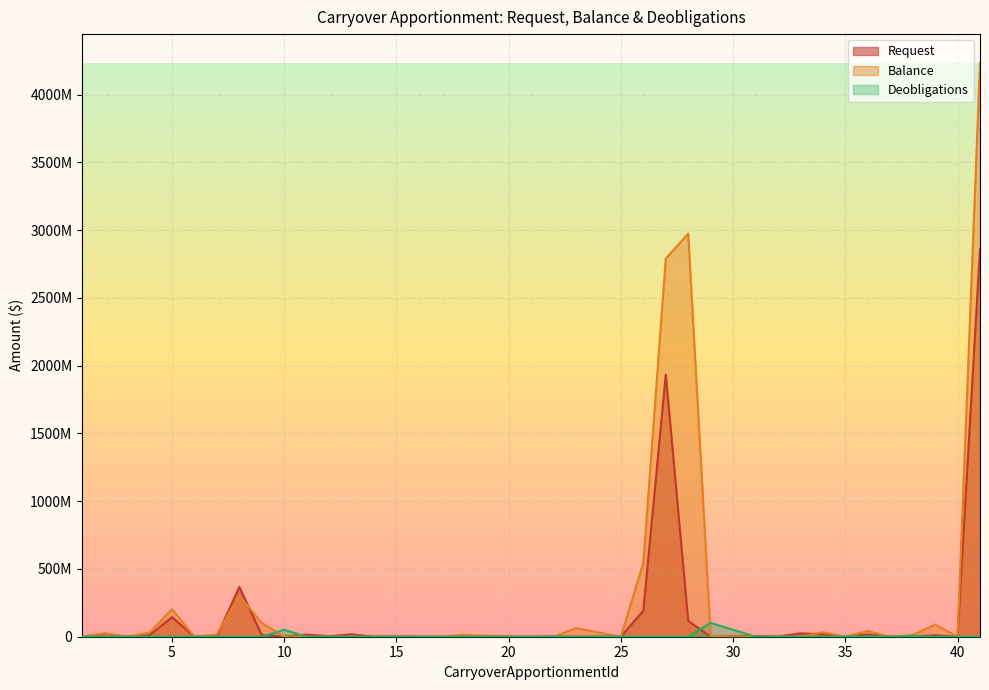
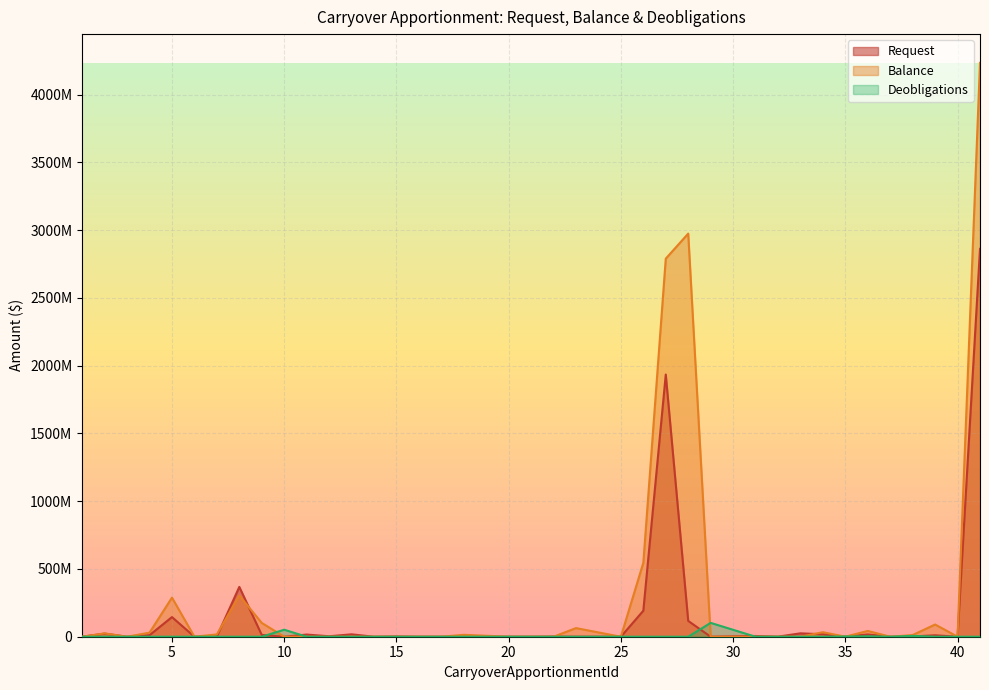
Balance, 5: 200000000 -> 290000000
